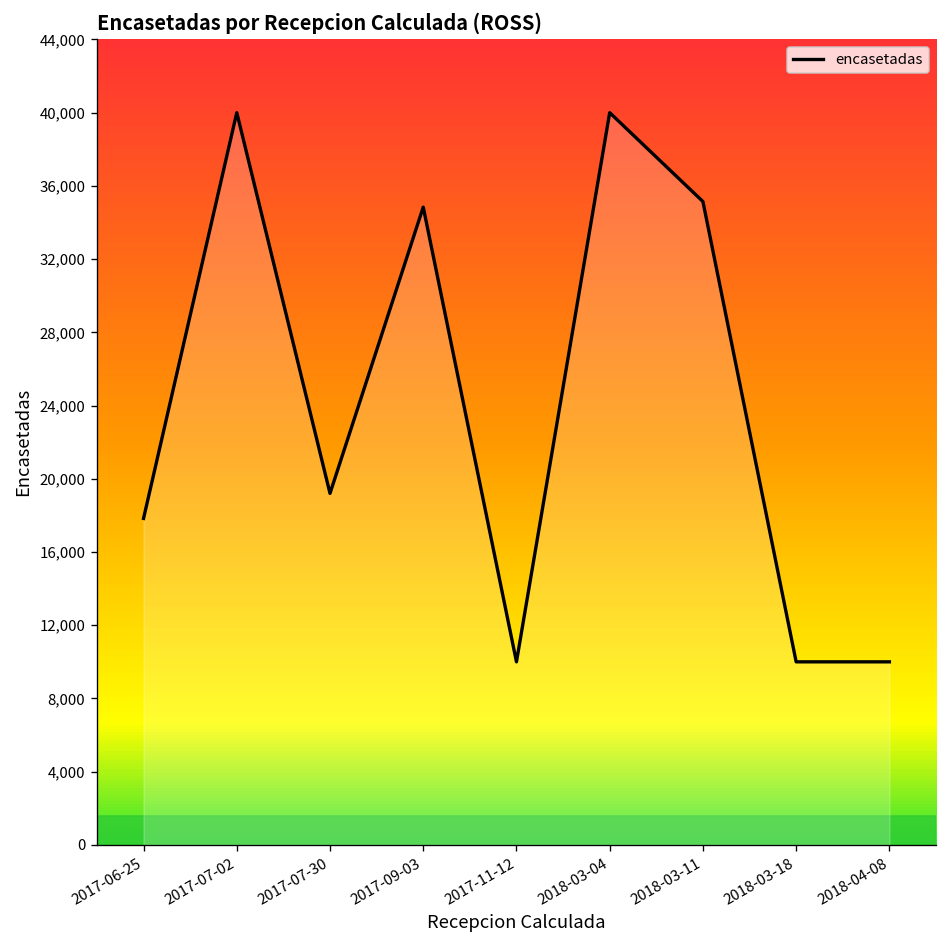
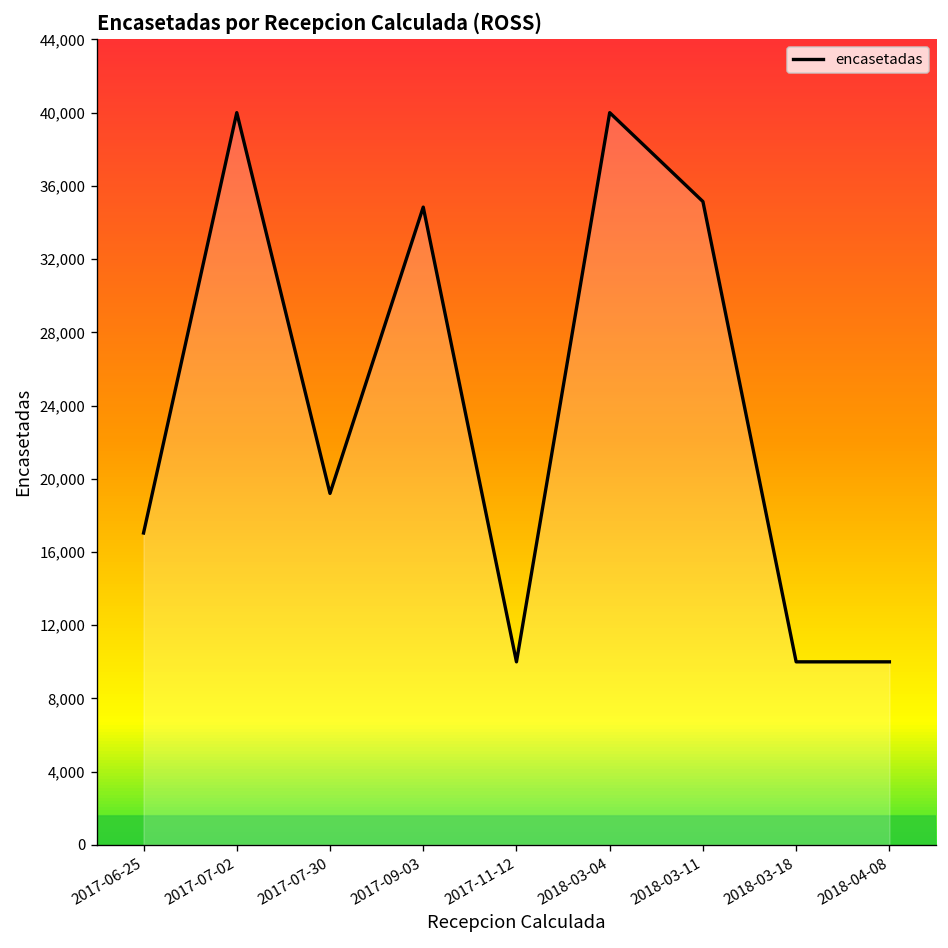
2017-06-25: 17,800 -> 17,000
